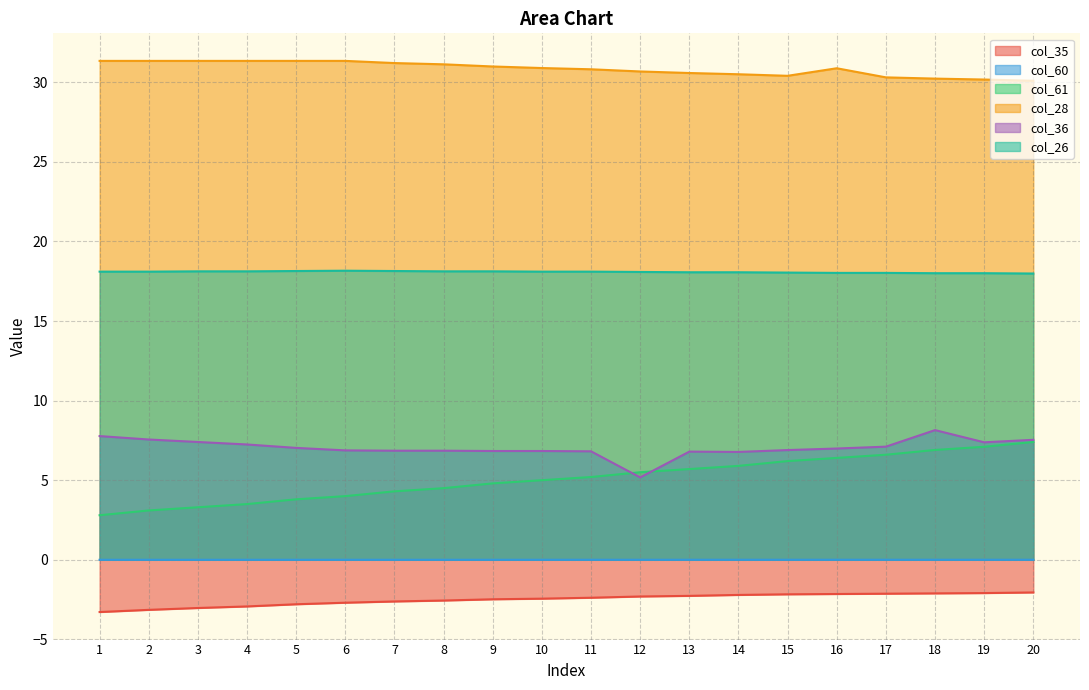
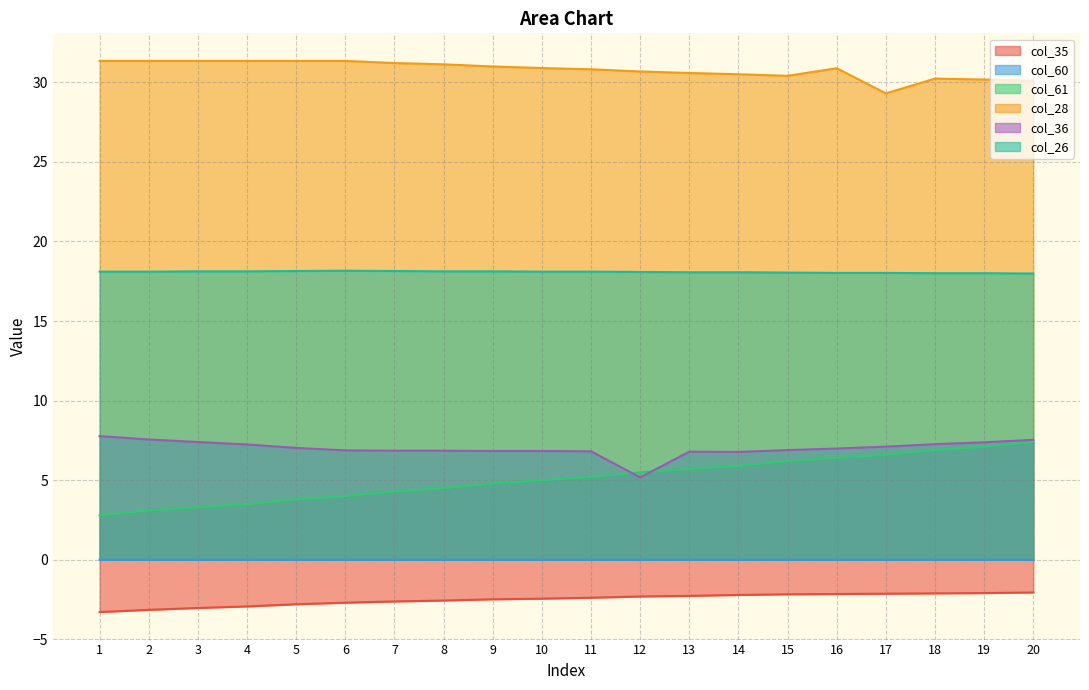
col_28, 17: 30.3 -> 29.3
col_36, 18: 8.1 -> 7.3
